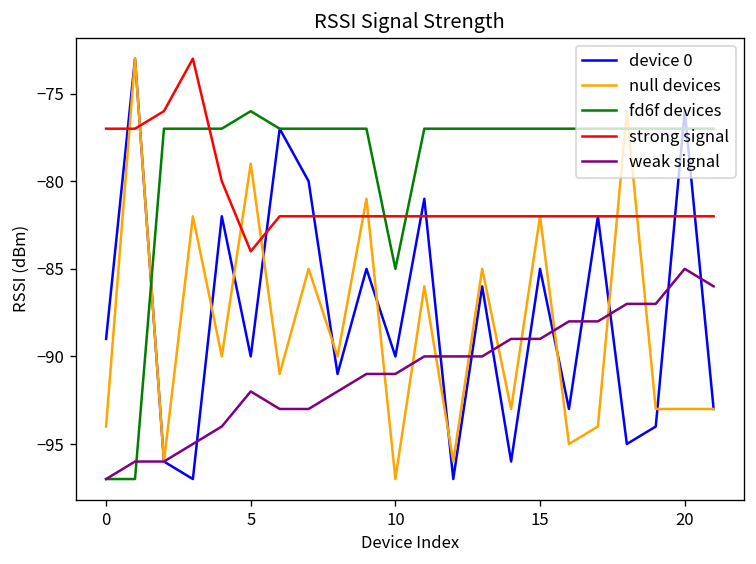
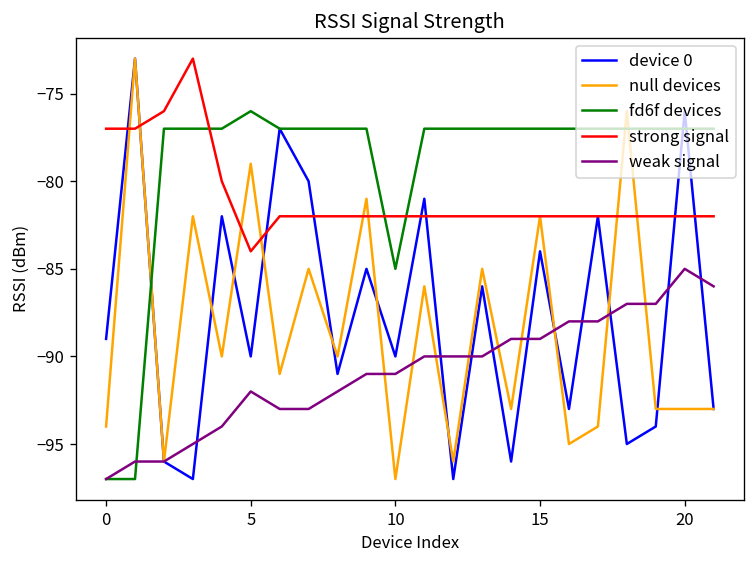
device 0, 15: -85 -> -84
